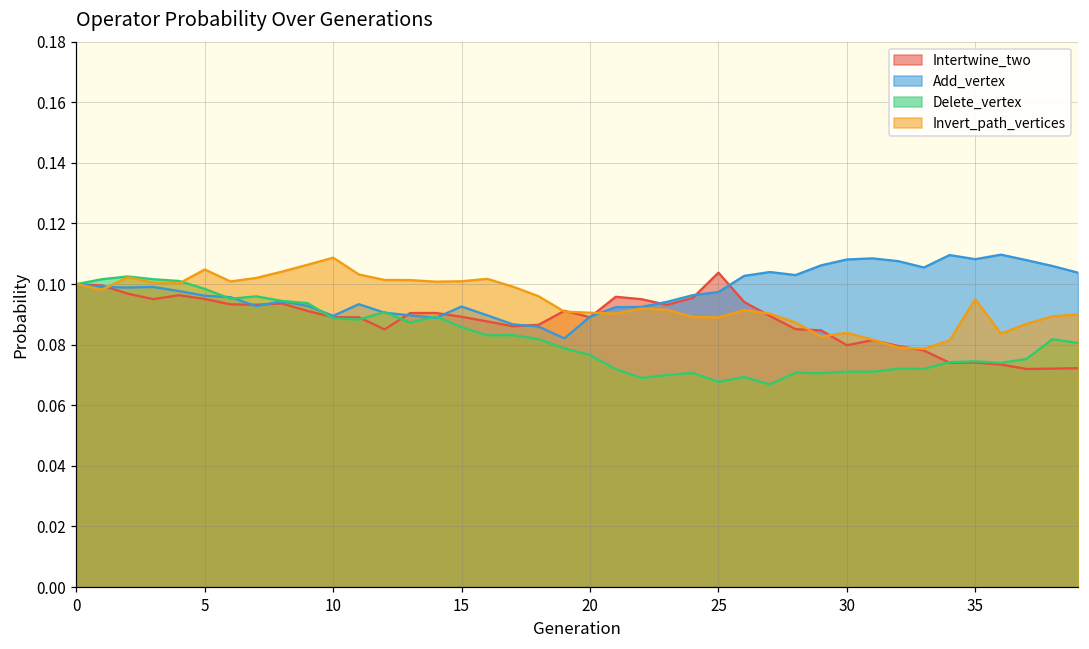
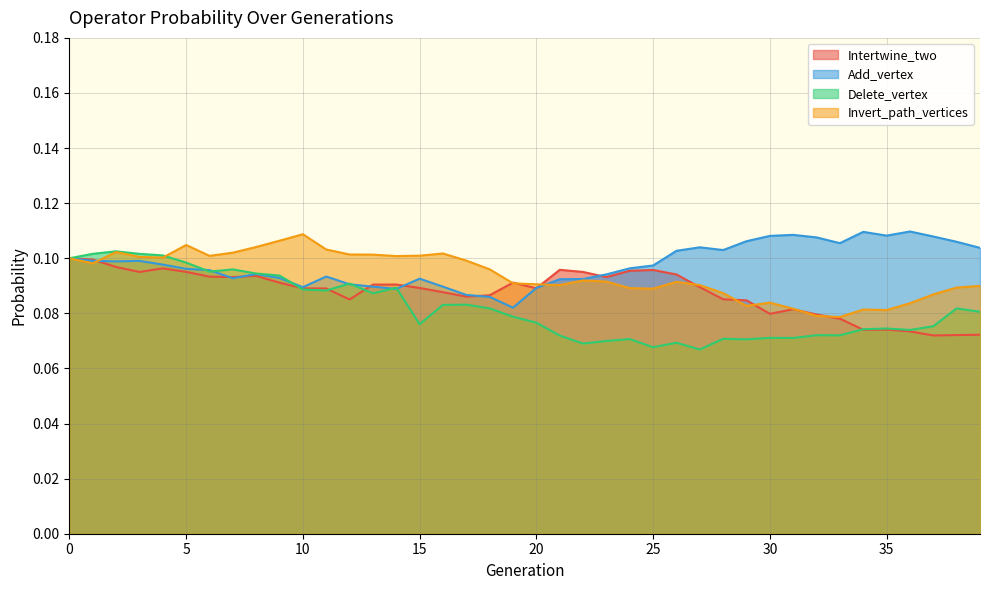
Delete_vertex, 15: 0.086 -> 0.076
Intertwine_two, 25: 0.104 -> 0.096
Invert_path_vertices, 35: 0.095 -> 0.081
